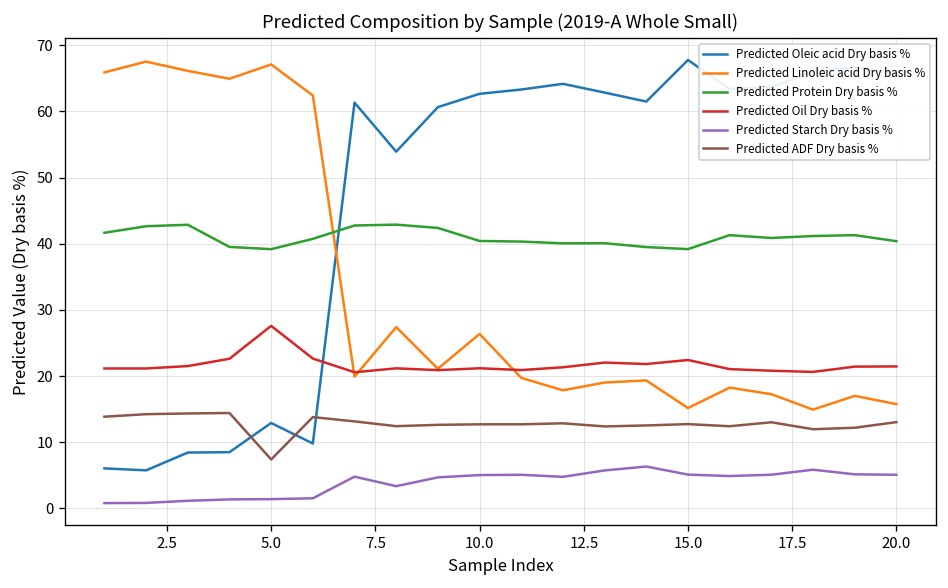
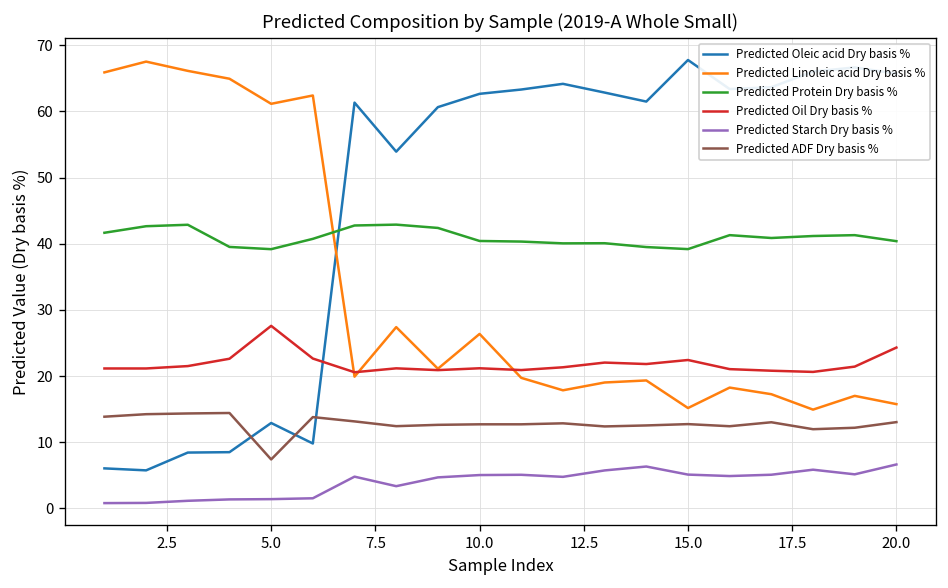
Predicted Linoleic acid Dry basis %, 5.0: 67 -> 61
Predicted Oil Dry basis %, 20.0: 21 -> 24
Predicted Starch Dry basis %, 20.0: 5 -> 7
